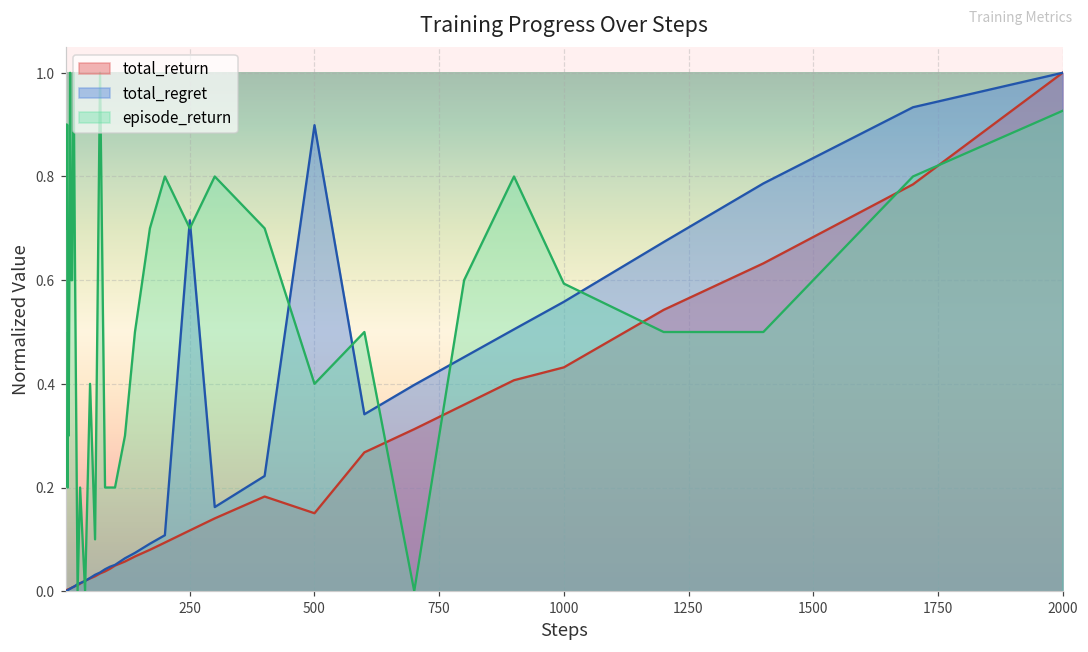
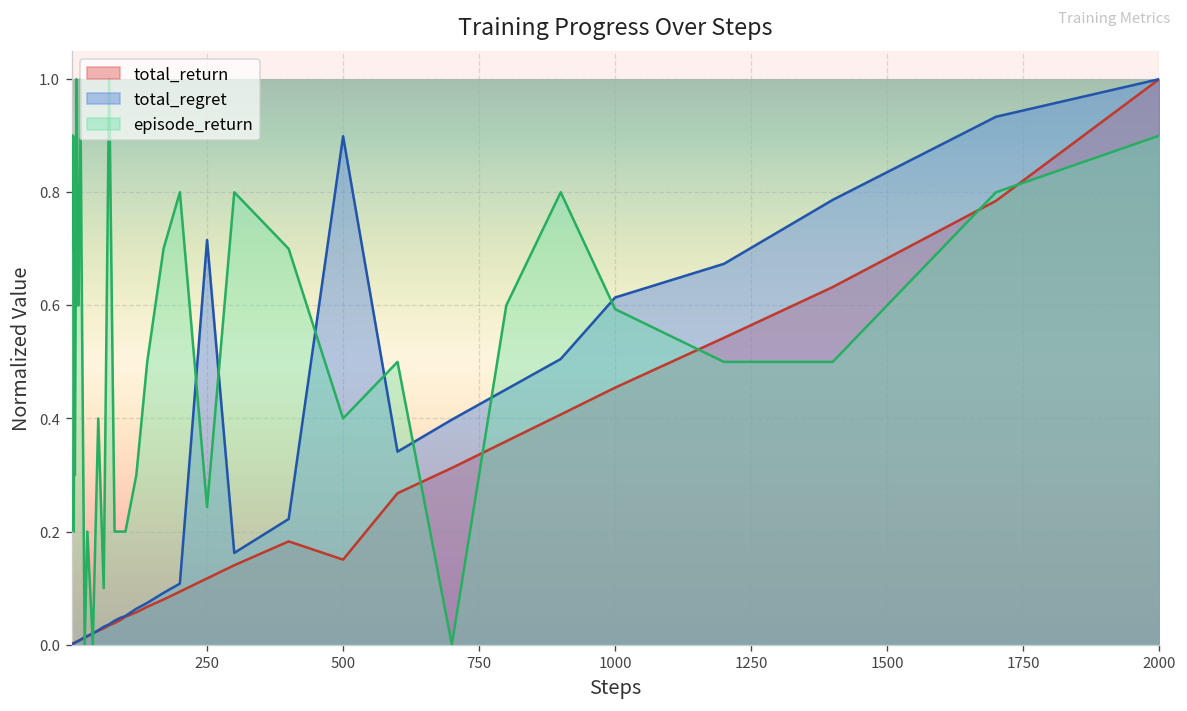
episode_return, 250: 0.70 -> 0.24
total_return, 1000: 0.43 -> 0.45
total_regret, 1000: 0.56 -> 0.61
episode_return, 2000: 0.93 -> 0.90
